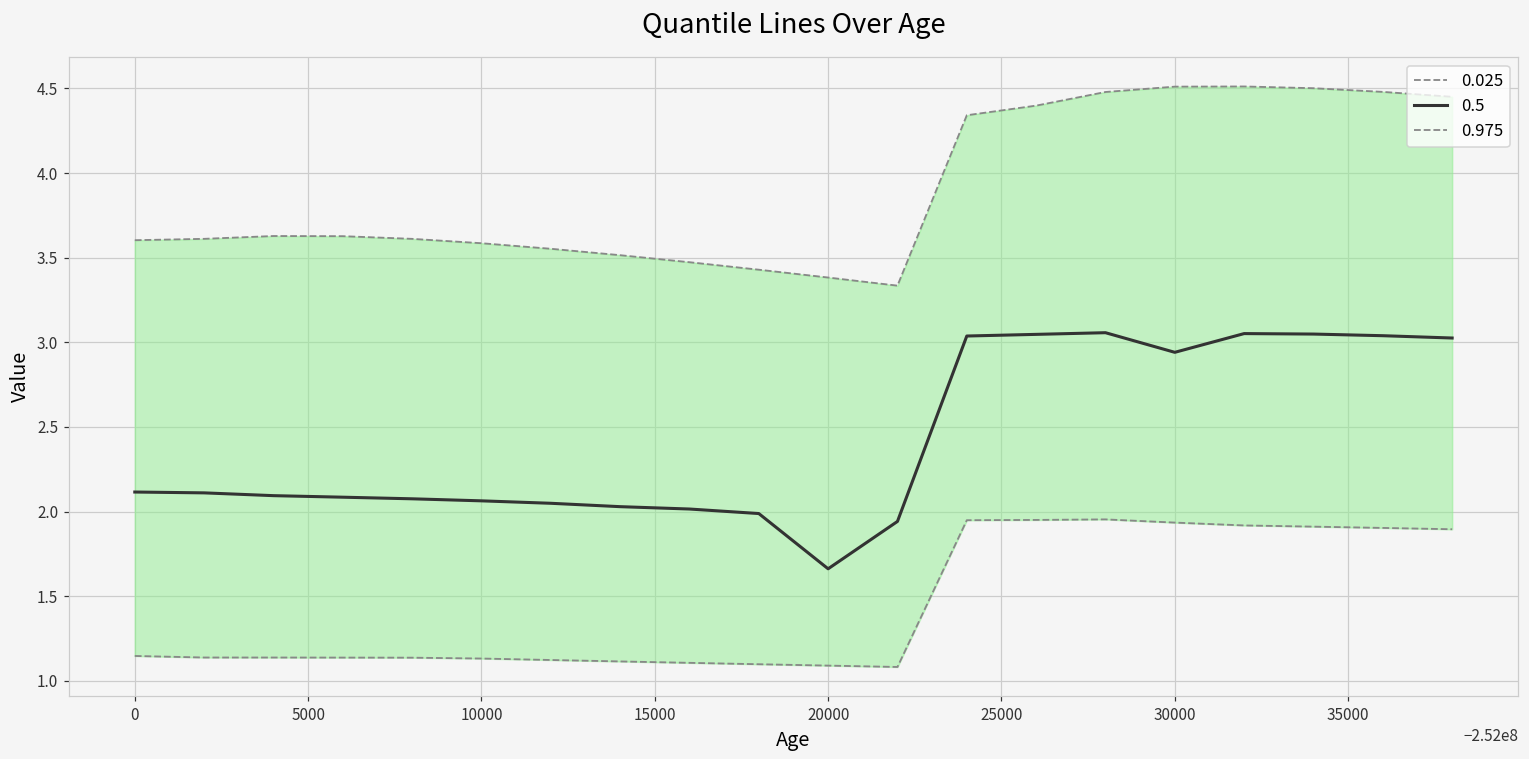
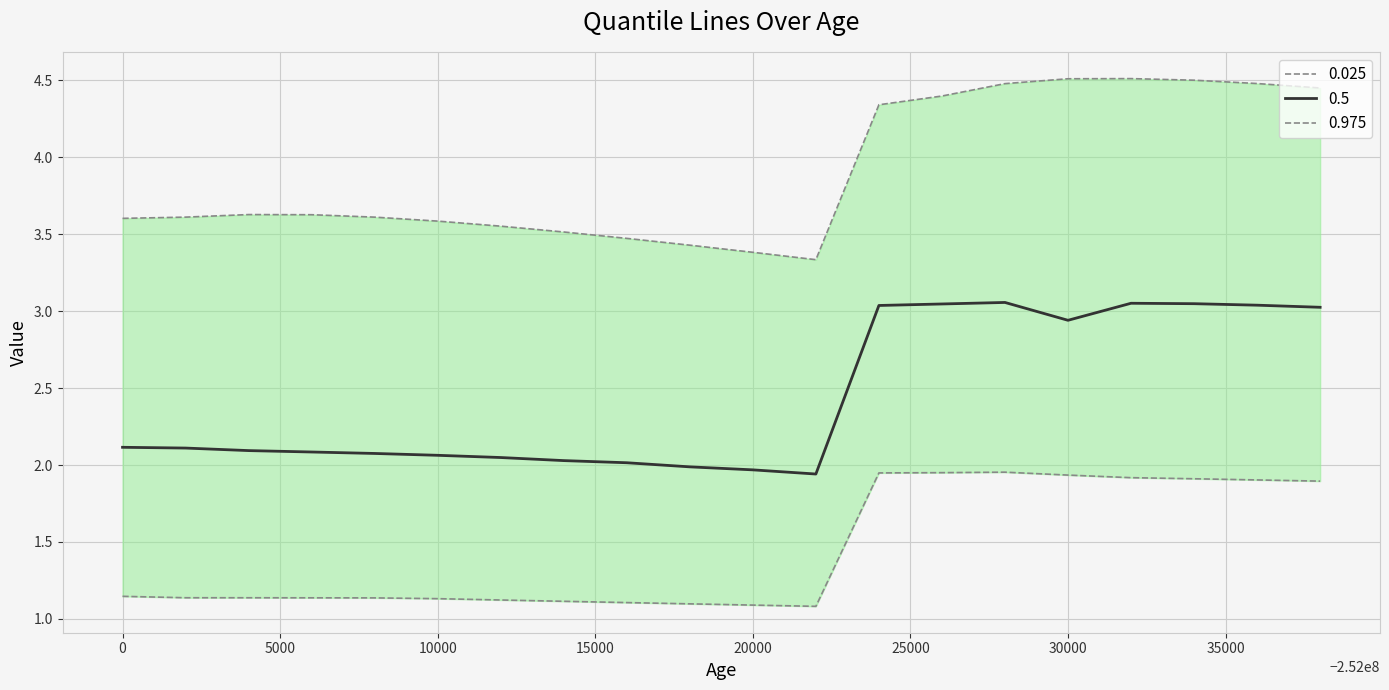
0.5, 20000: 1.66 -> 1.97
